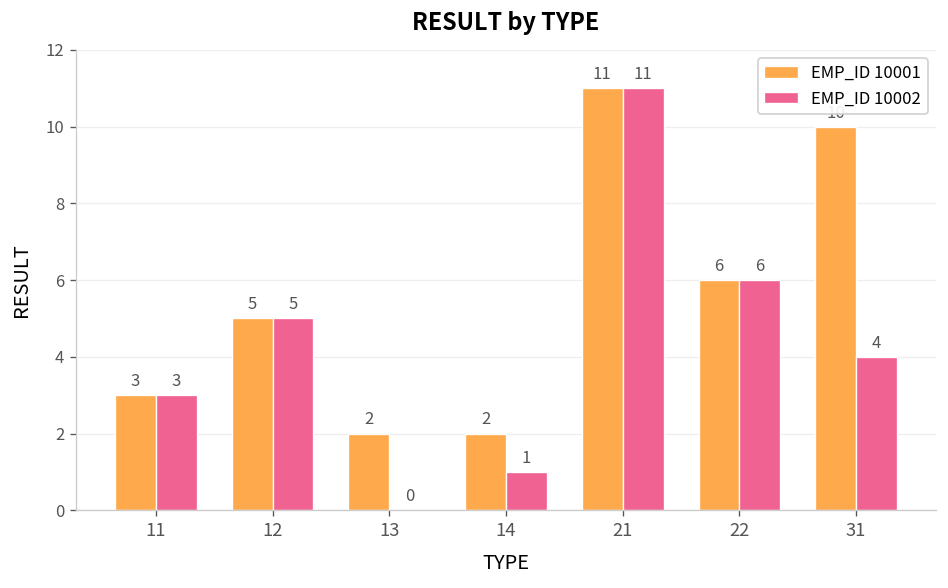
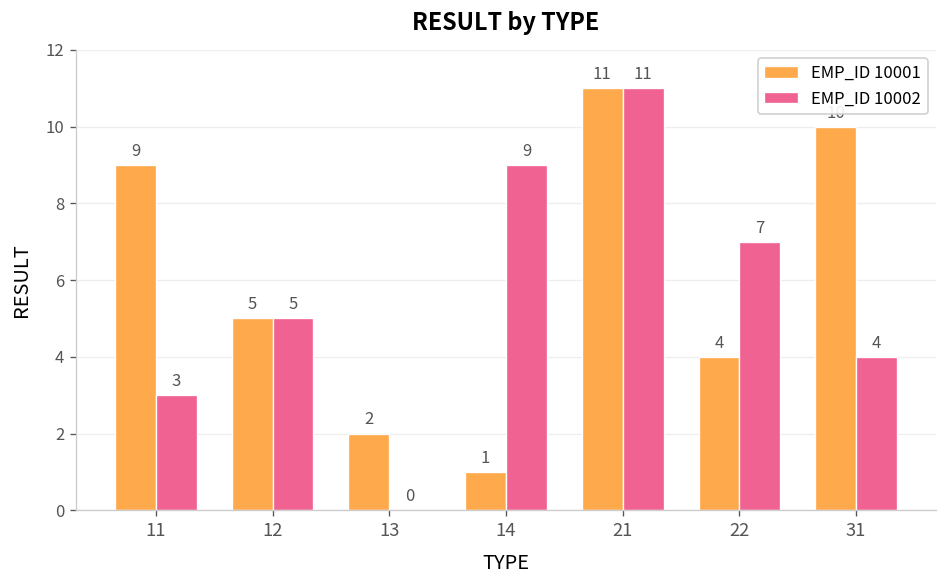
EMP_ID 10001, 11: 3 -> 9
EMP_ID 10001, 14: 2 -> 1
EMP_ID 10002, 14: 1 -> 9
EMP_ID 10001, 22: 6 -> 4
EMP_ID 10002, 22: 6 -> 7
